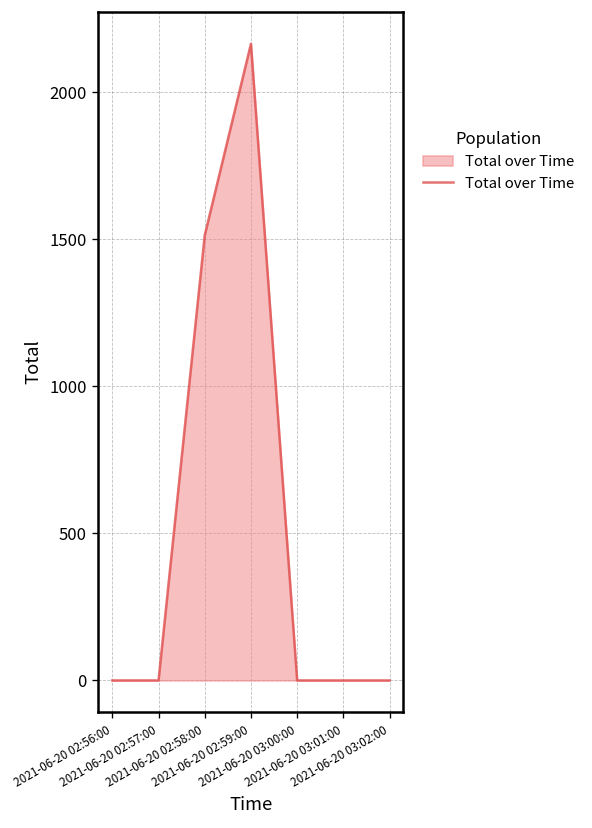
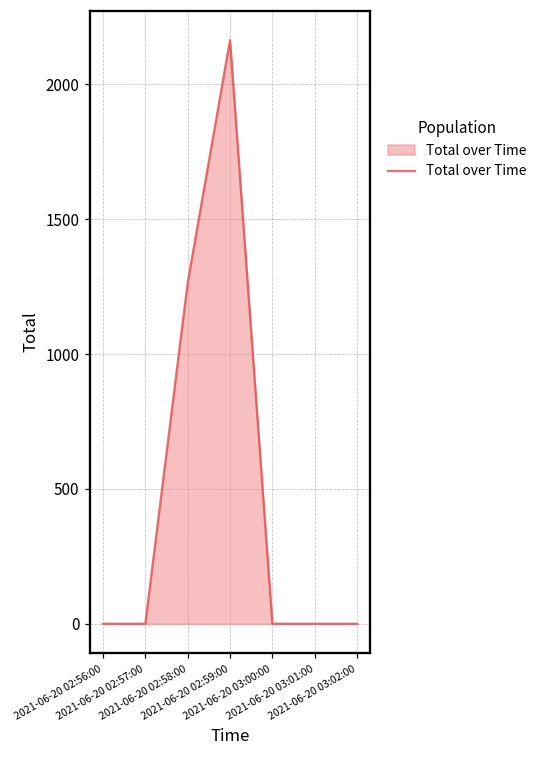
2021-06-20 02:58:00: 1510 -> 1260
